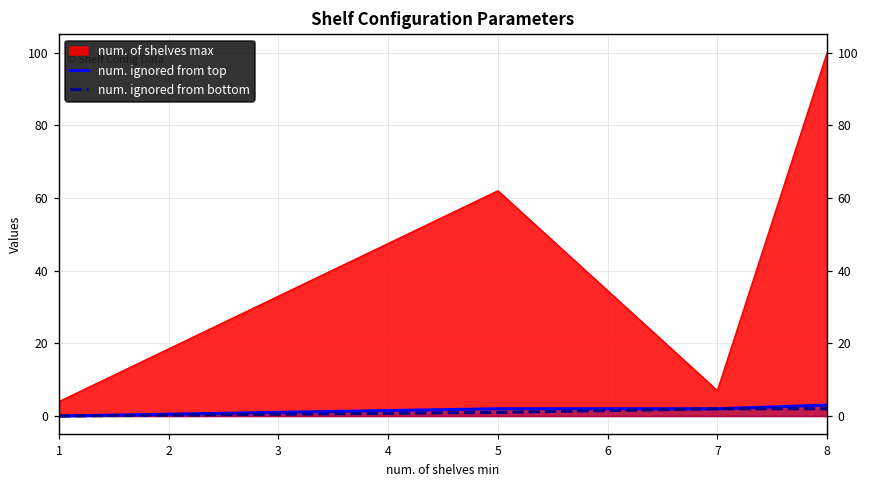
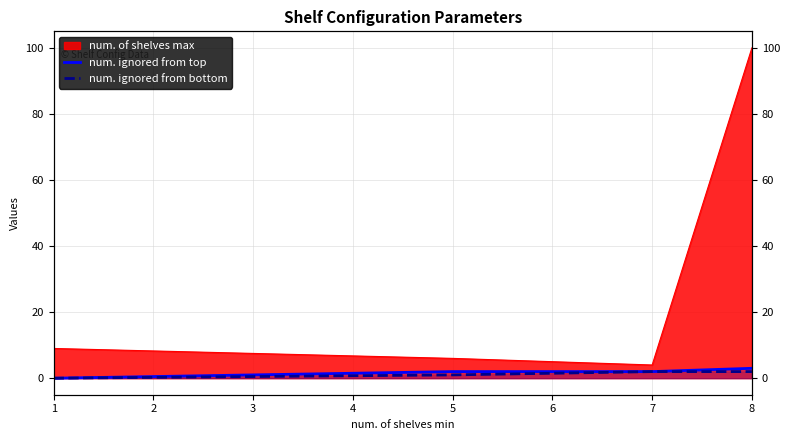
num. of shelves max, 1: 4 -> 9
num. of shelves max, 5: 62 -> 6
num. of shelves max, 7: 7 -> 4
